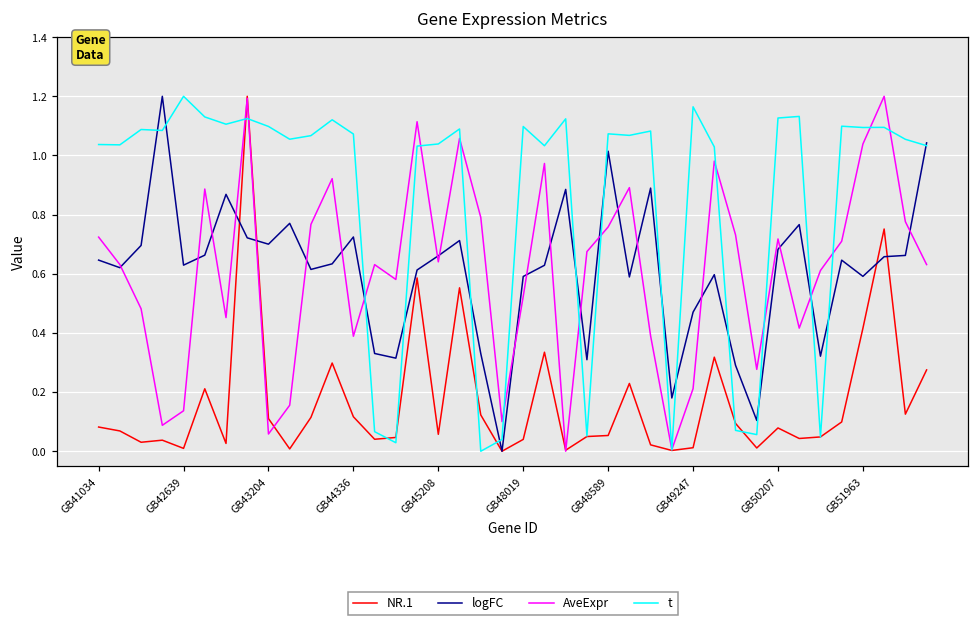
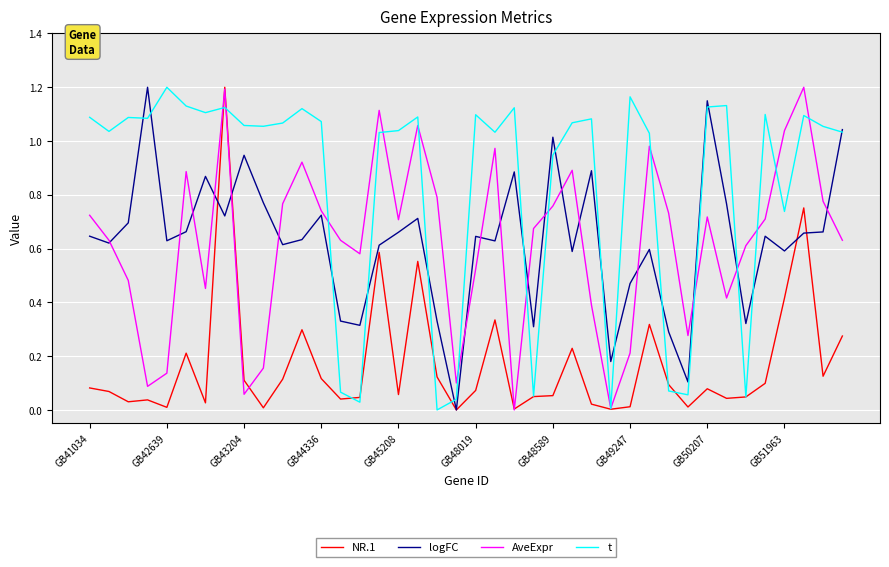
t, GB41034: 1.04 -> 1.09
logFC, GB43204: 0.70 -> 0.95
t, GB43204: 1.10 -> 1.06
AveExpr, GB44336: 0.39 -> 0.74
AveExpr, GB45208: 0.64 -> 0.71
NR.1, GB48019: 0.04 -> 0.07
logFC, GB48019: 0.59 -> 0.65
t, GB48589: 1.07 -> 0.95
logFC, GB50207: 0.68 -> 1.15
t, GB51963: 1.09 -> 0.74
